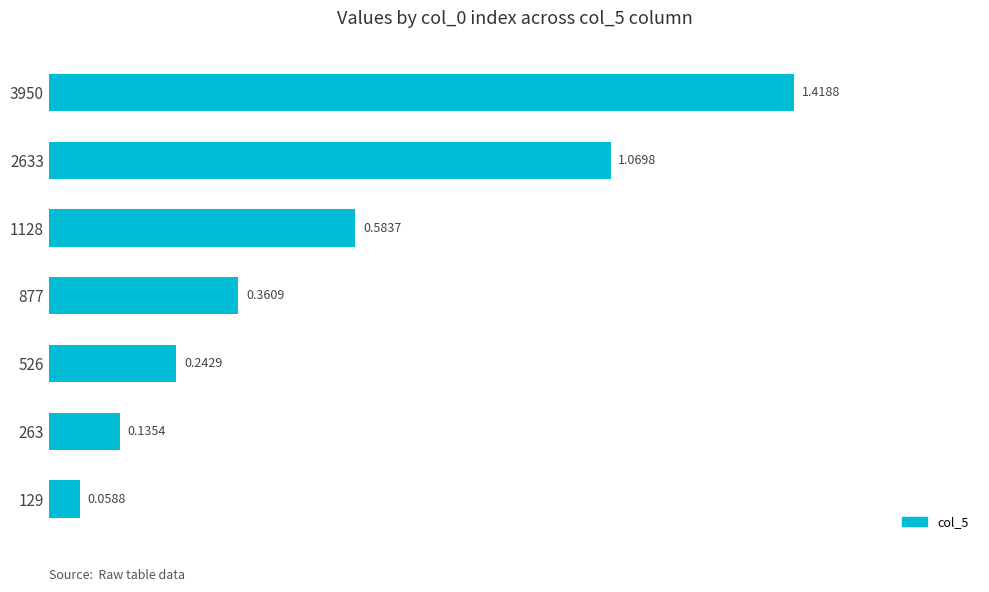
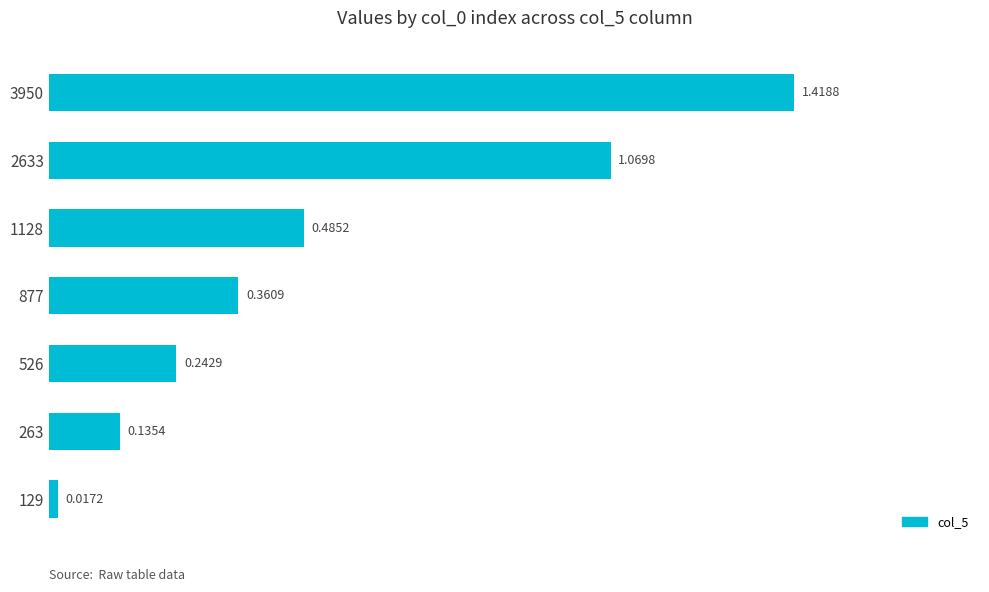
1128: 0.5837 -> 0.4852
129: 0.0588 -> 0.0172
